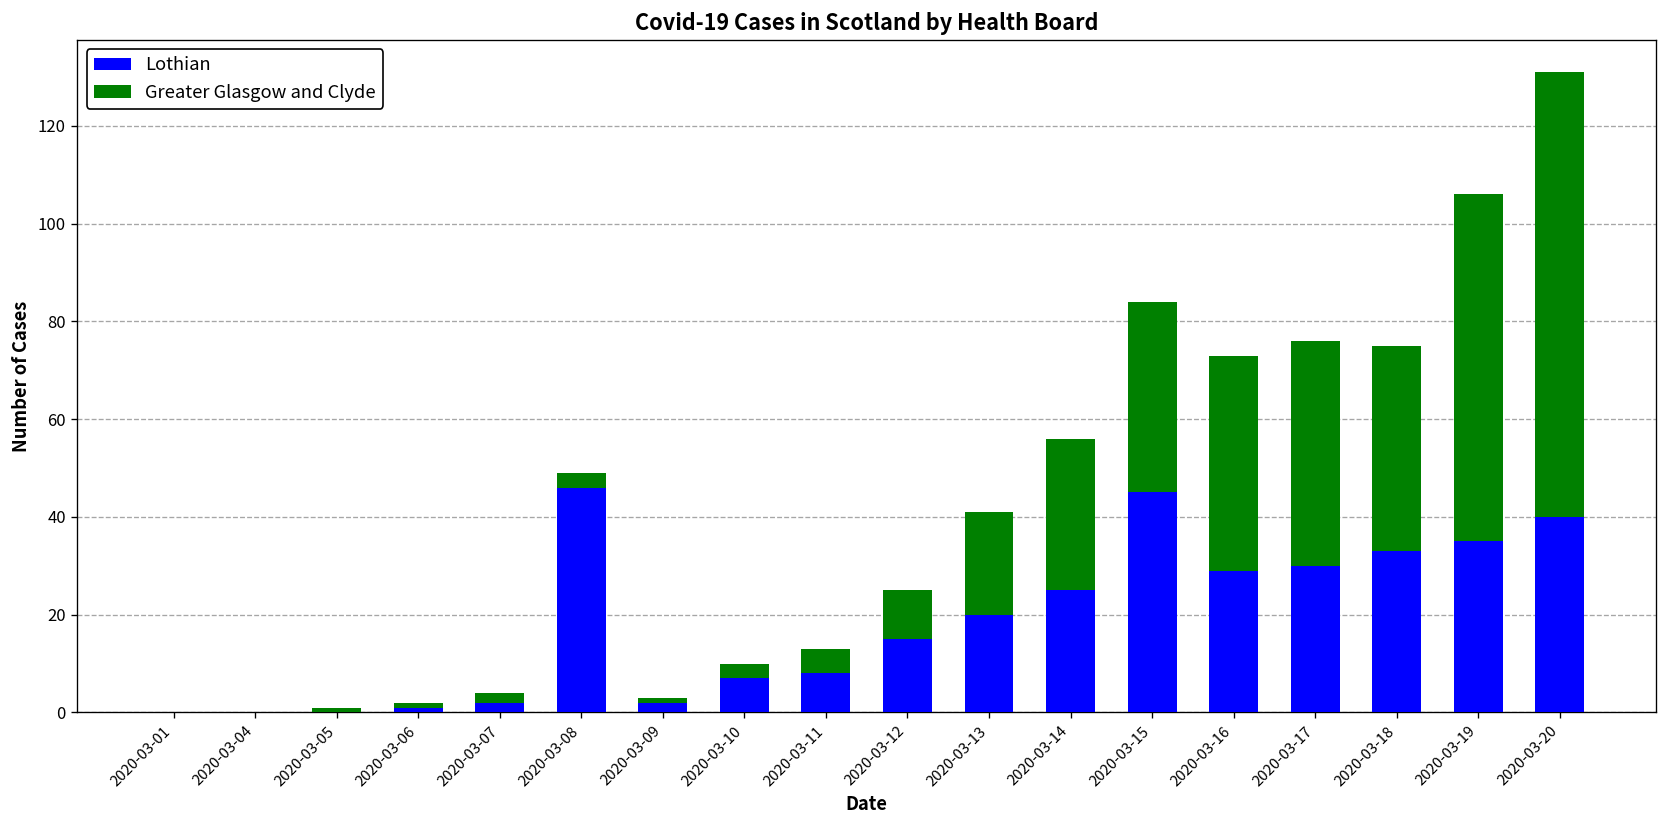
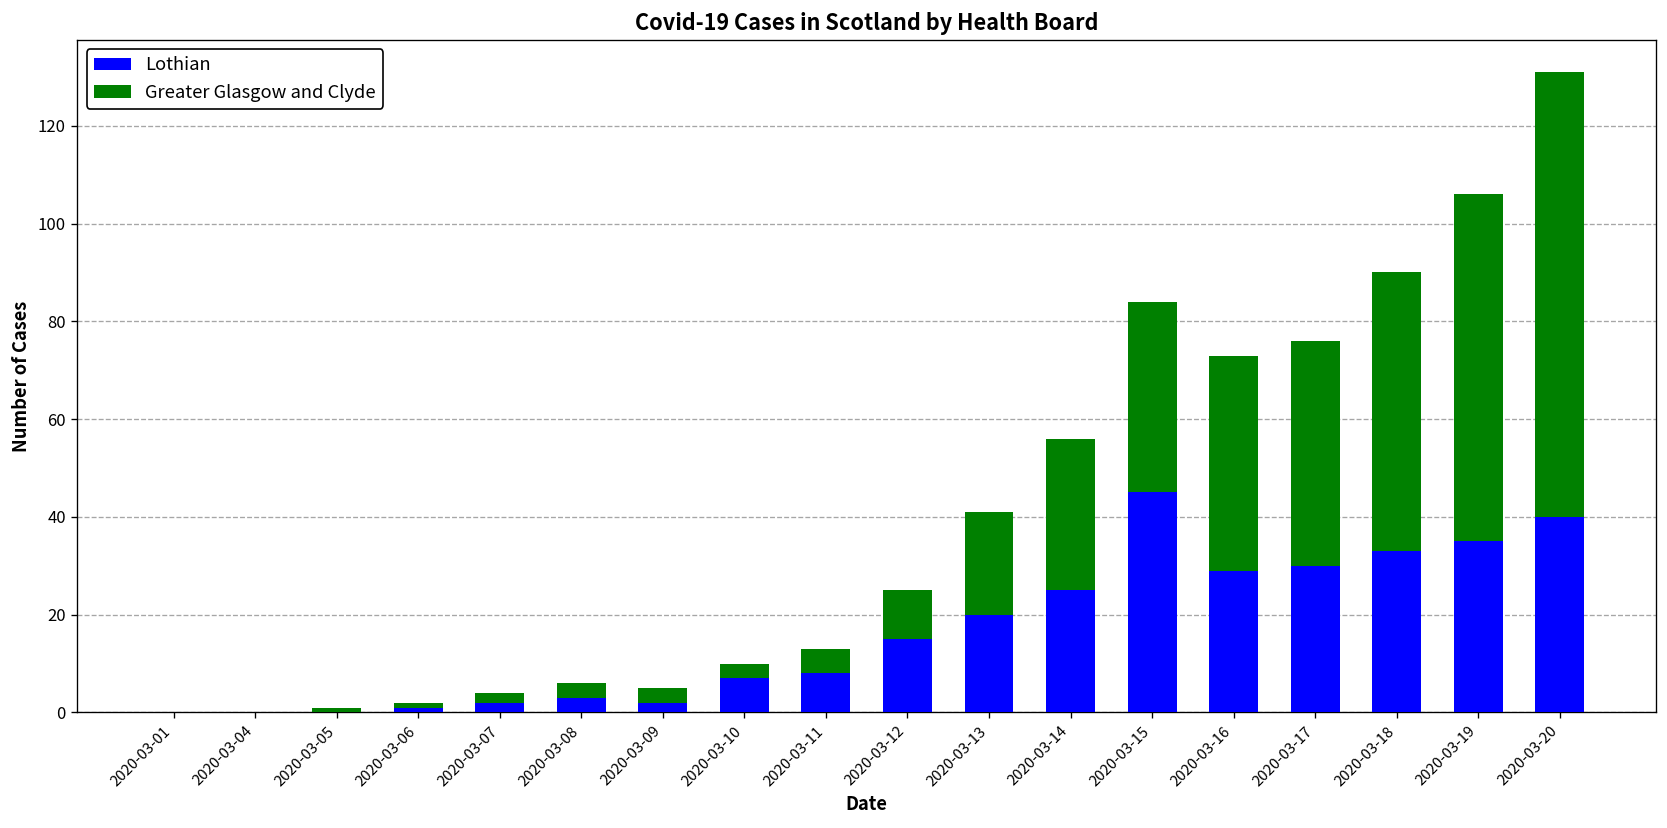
Lothian, 2020-03-08: 46 -> 3
Greater Glasgow and Clyde, 2020-03-09: 1 -> 3
Greater Glasgow and Clyde, 2020-03-18: 42 -> 57
